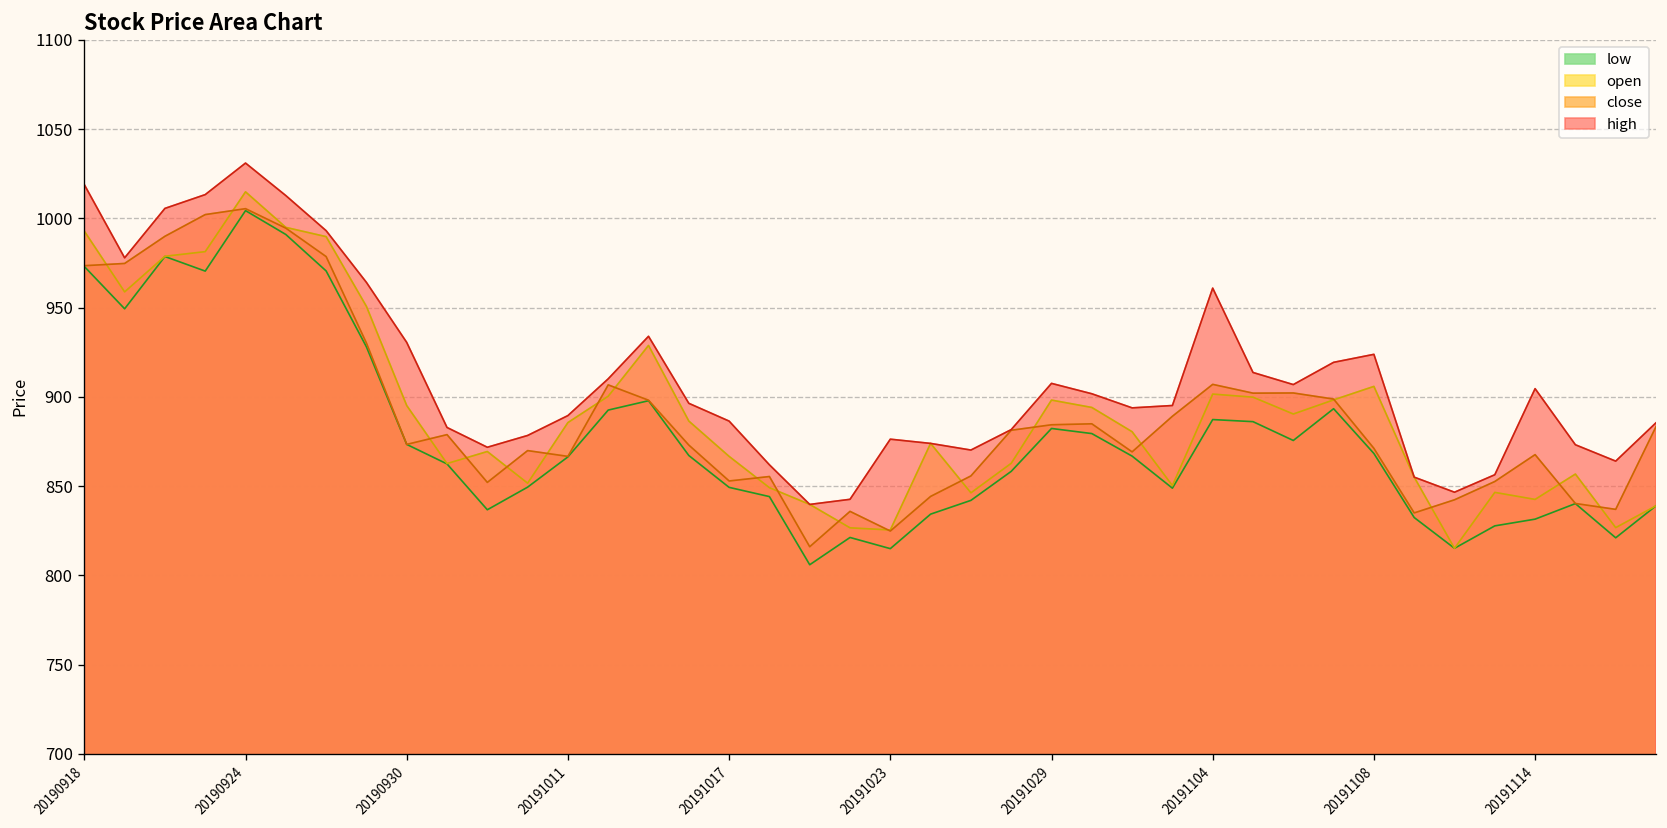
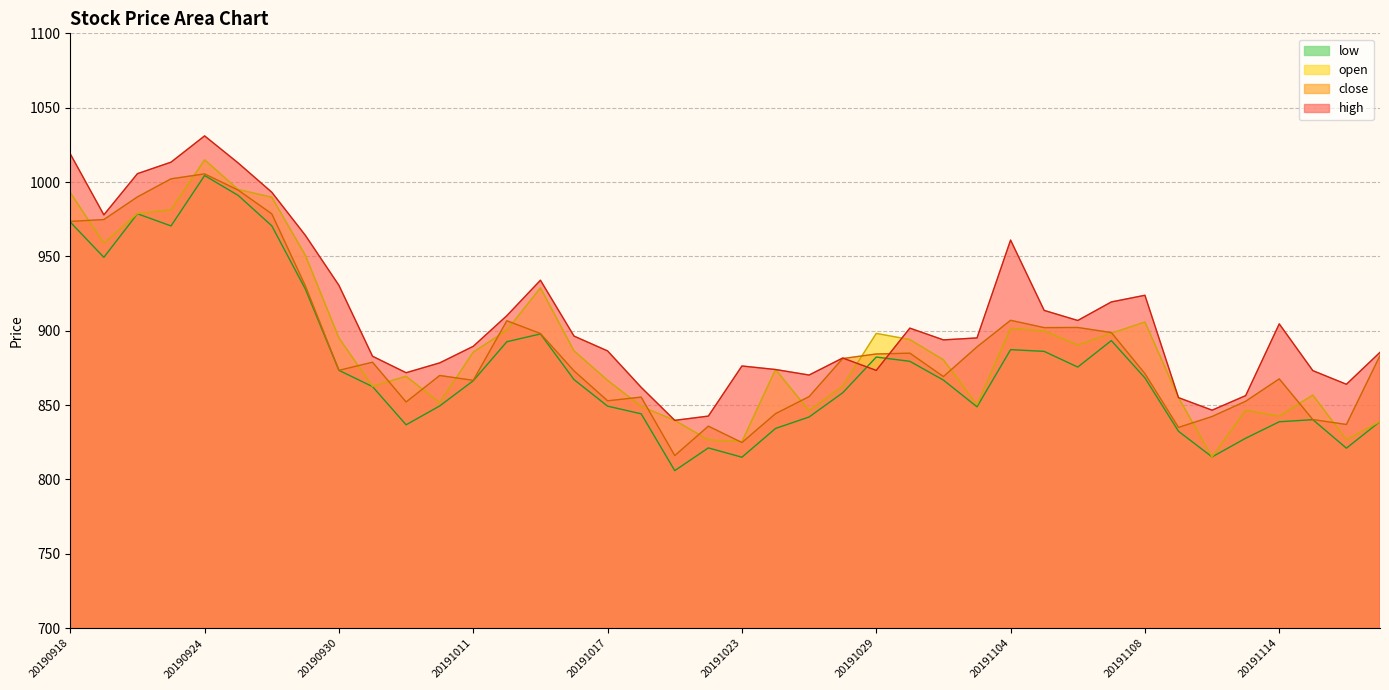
high, 20191029: 908 -> 873
low, 20191114: 831 -> 839
